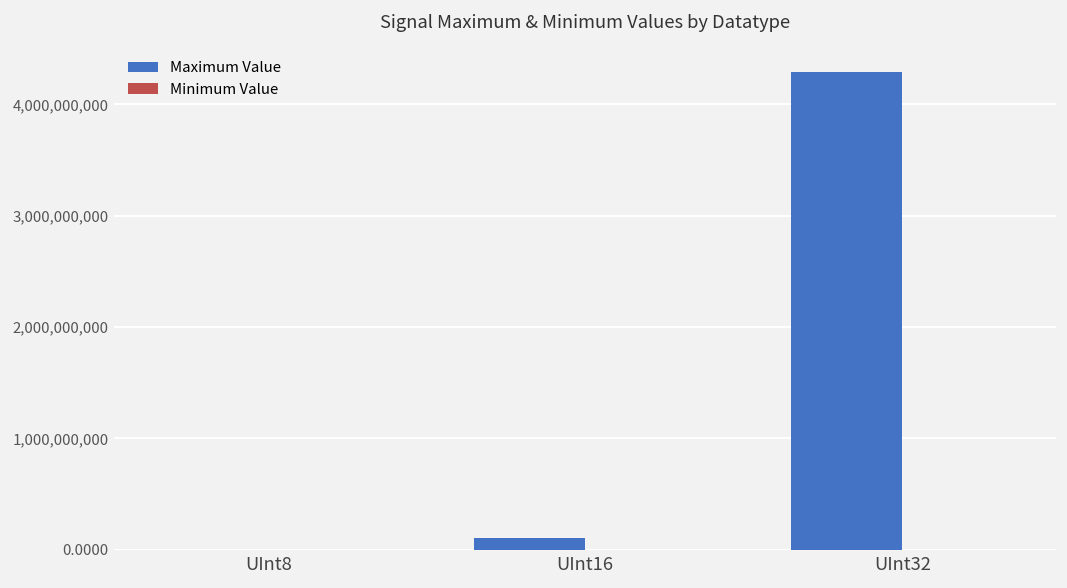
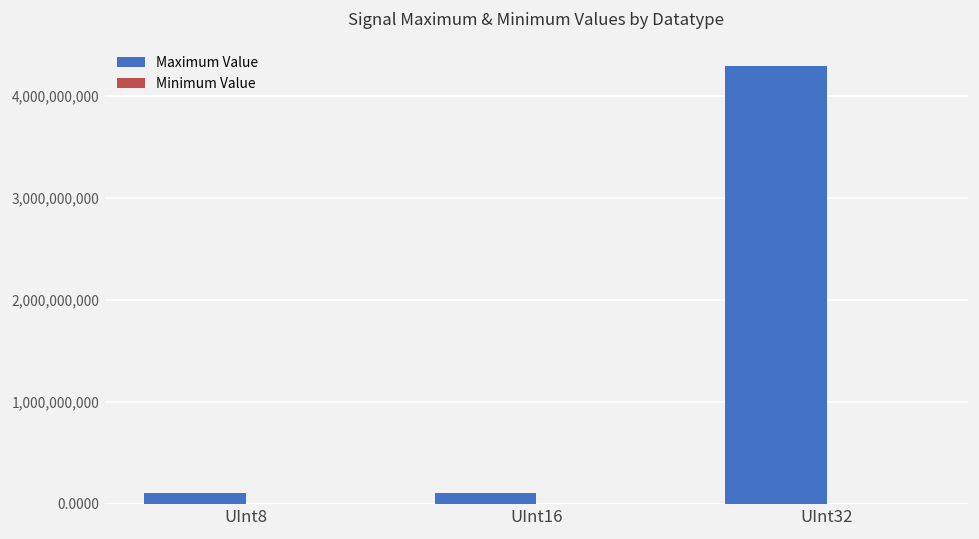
Maximum Value, UInt8: 0 -> 100,000,000
